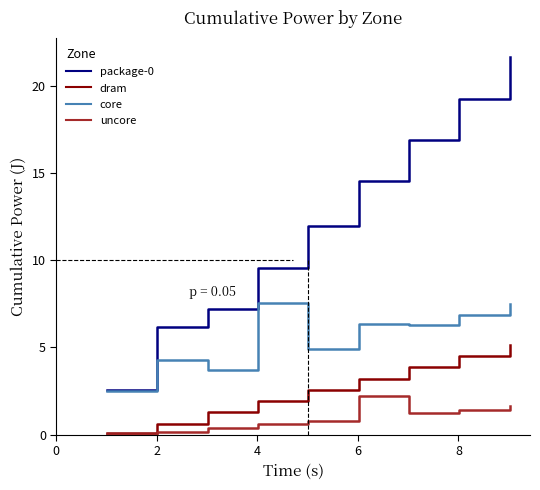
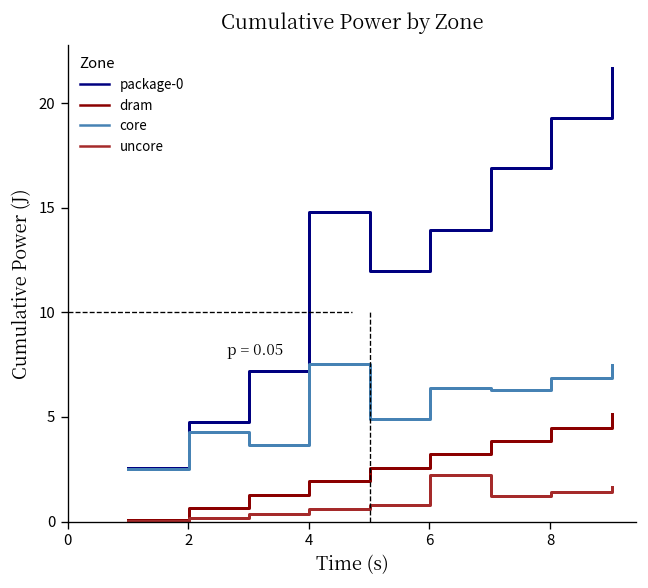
package-0, 2: 6.2 -> 4.8
package-0, 4: 9.6 -> 14.8
package-0, 6: 14.5 -> 13.9
